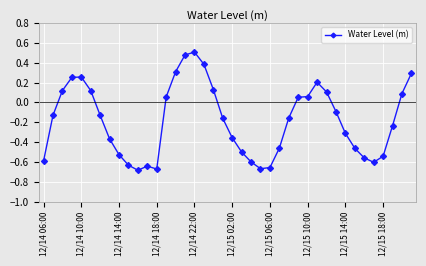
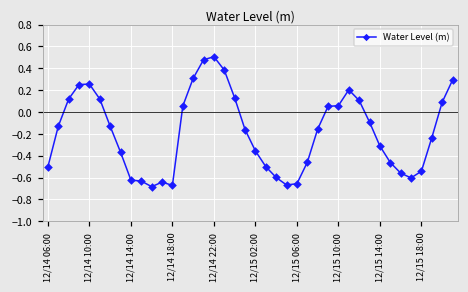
12/14 06:00: -0.6 -> -0.5
12/14 14:00: -0.5 -> -0.6
